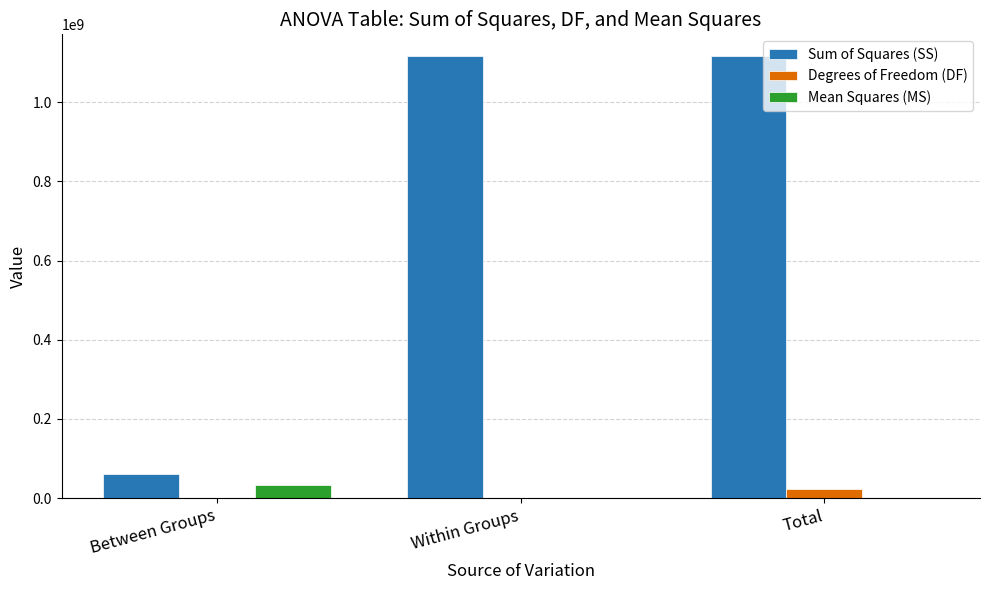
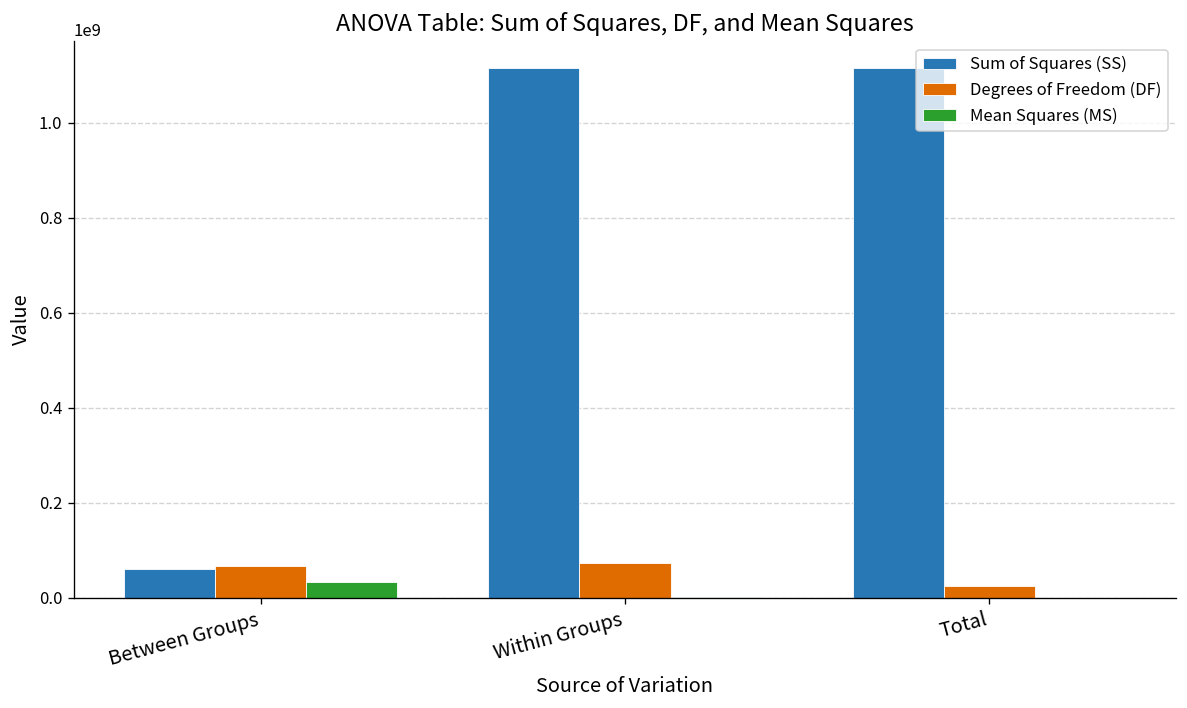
Degrees of Freedom (DF), Between Groups: 0 -> 70000000
Degrees of Freedom (DF), Within Groups: 0 -> 70000000
